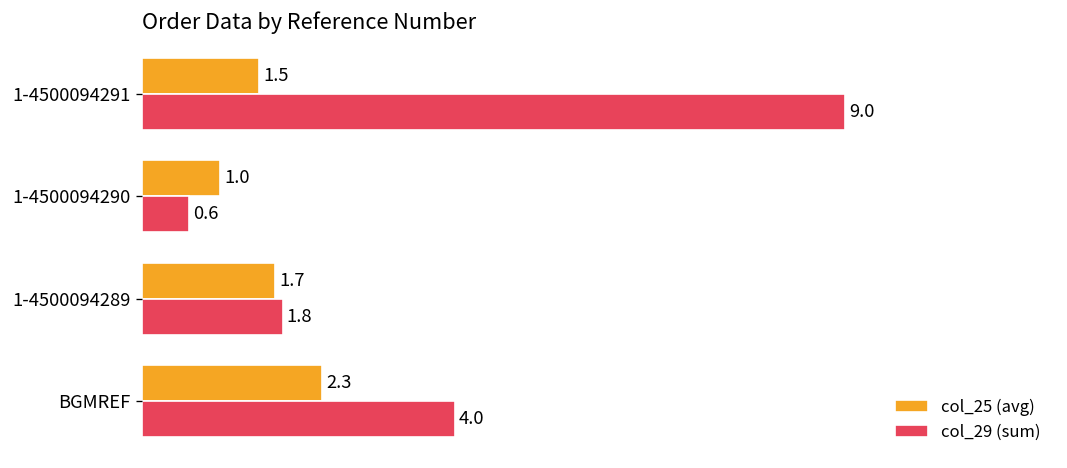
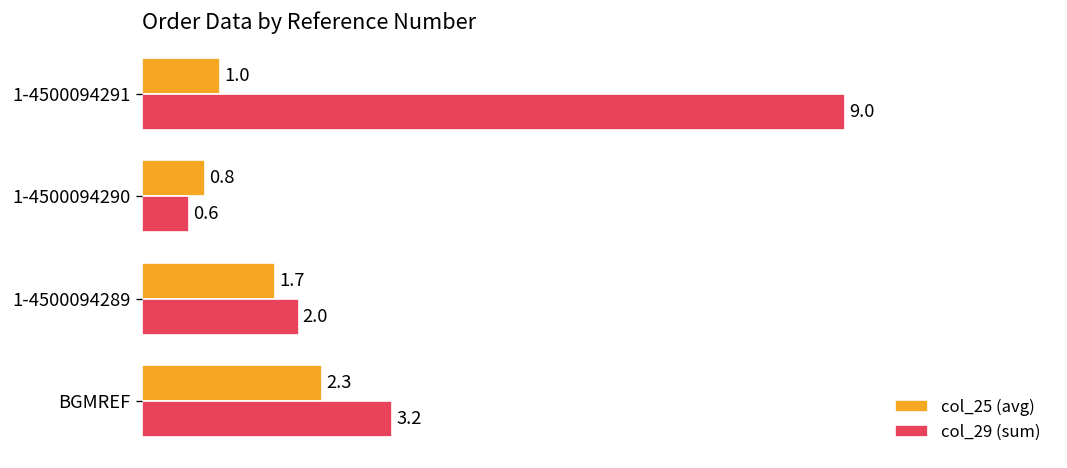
col_25 (avg), 1-4500094291: 1.5 -> 1.0
col_25 (avg), 1-4500094290: 1.0 -> 0.8
col_29 (sum), 1-4500094289: 1.8 -> 2.0
col_29 (sum), BGMREF: 4.0 -> 3.2
